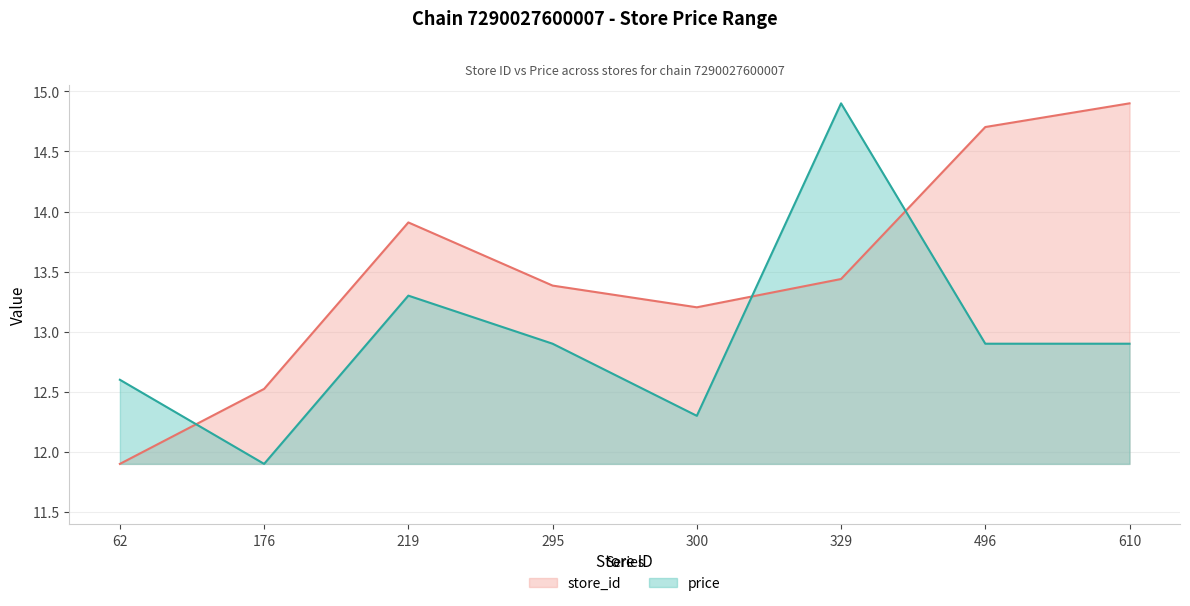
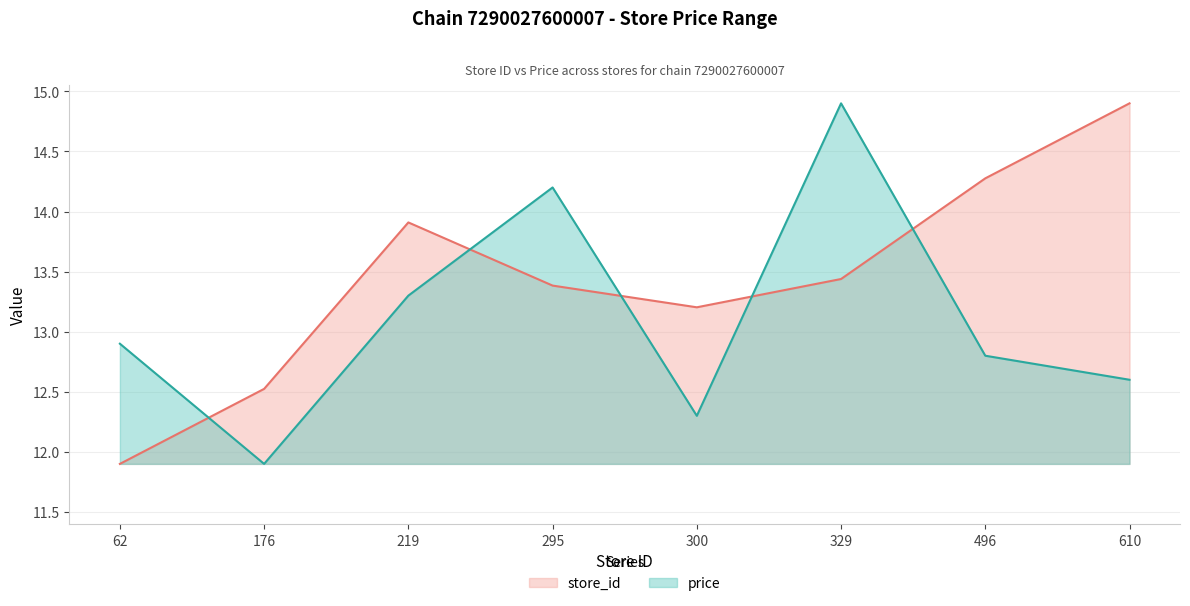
price, 62: 12.6 -> 12.9
price, 295: 12.9 -> 14.2
store_id, 496: 14.70 -> 14.28
price, 496: 12.9 -> 12.8
price, 610: 12.9 -> 12.6
